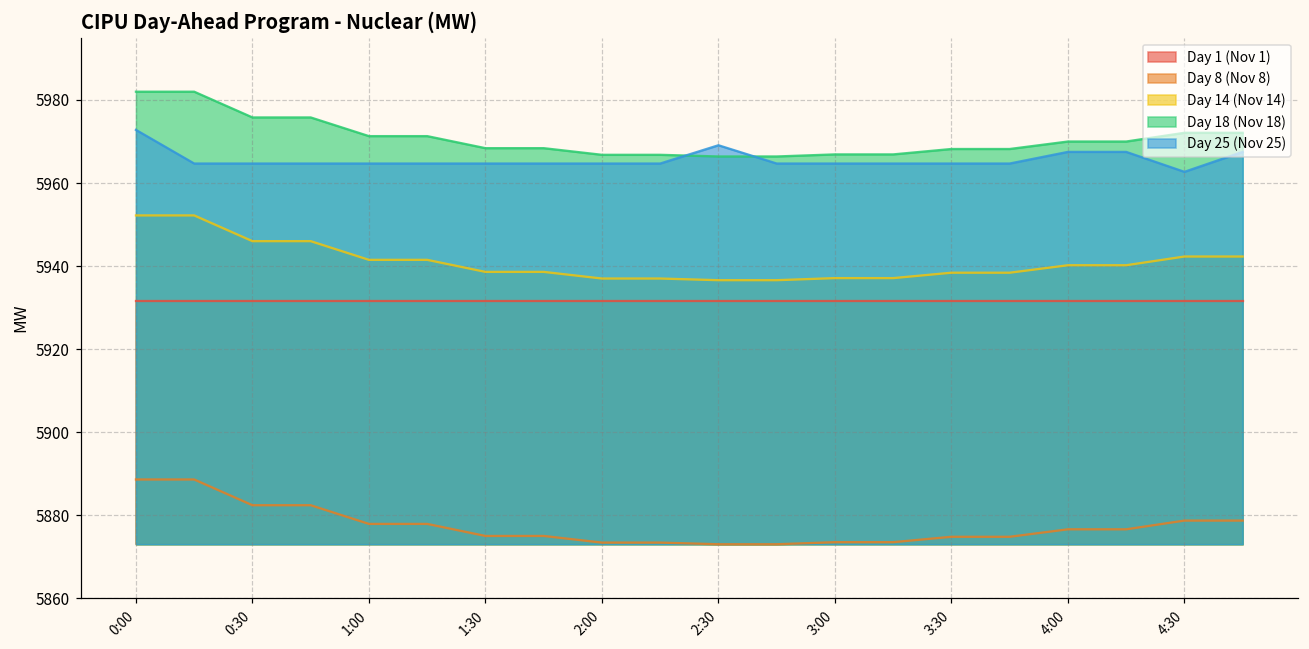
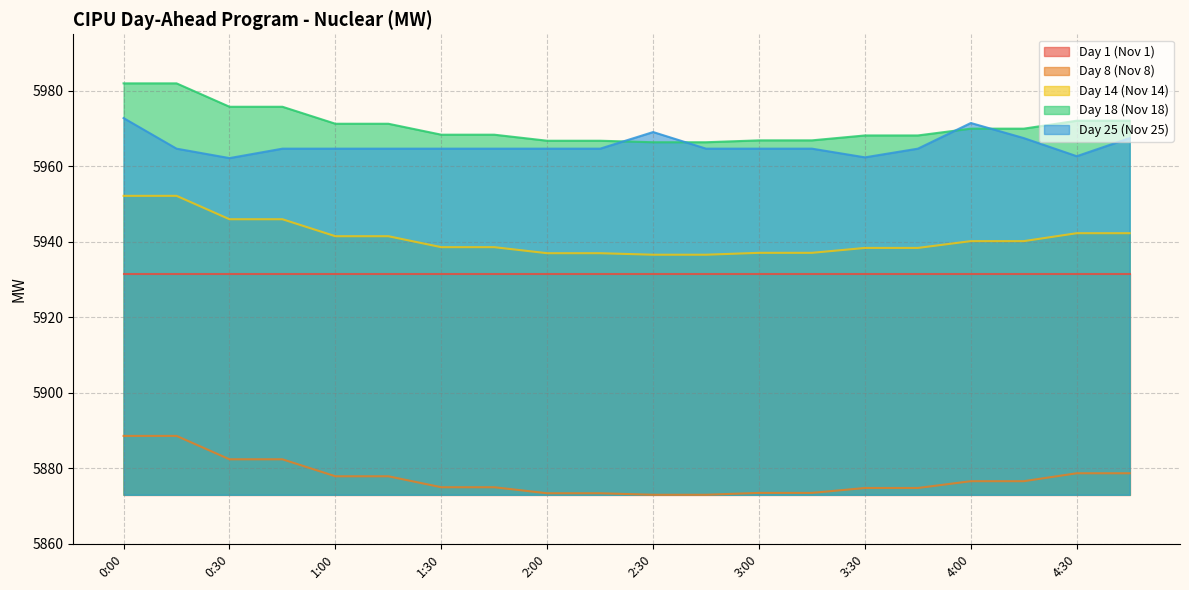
Day 25 (Nov 25), 0:30: 5965 -> 5962
Day 25 (Nov 25), 3:30: 5965 -> 5962
Day 25 (Nov 25), 4:00: 5968 -> 5972
